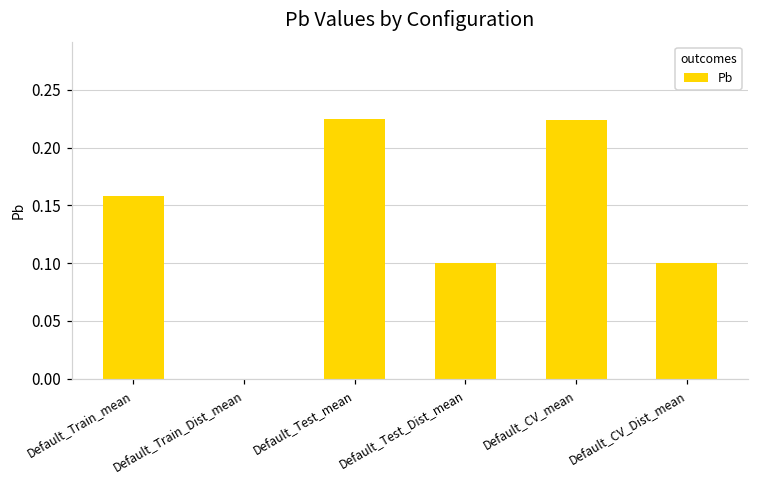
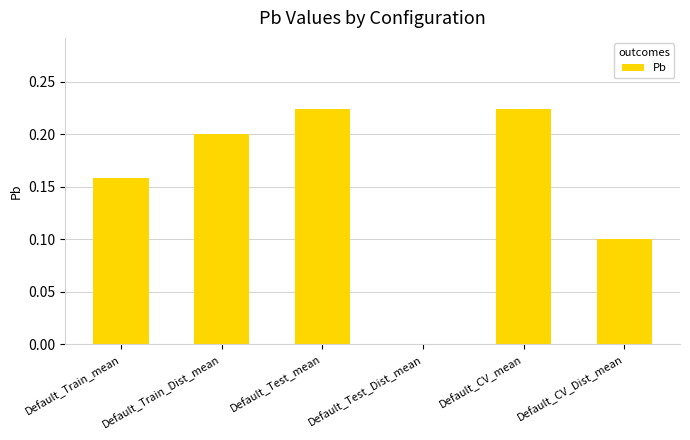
Default_Train_Dist_mean: 0.0 -> 0.2
Default_Test_Dist_mean: 0.1 -> 0.0
